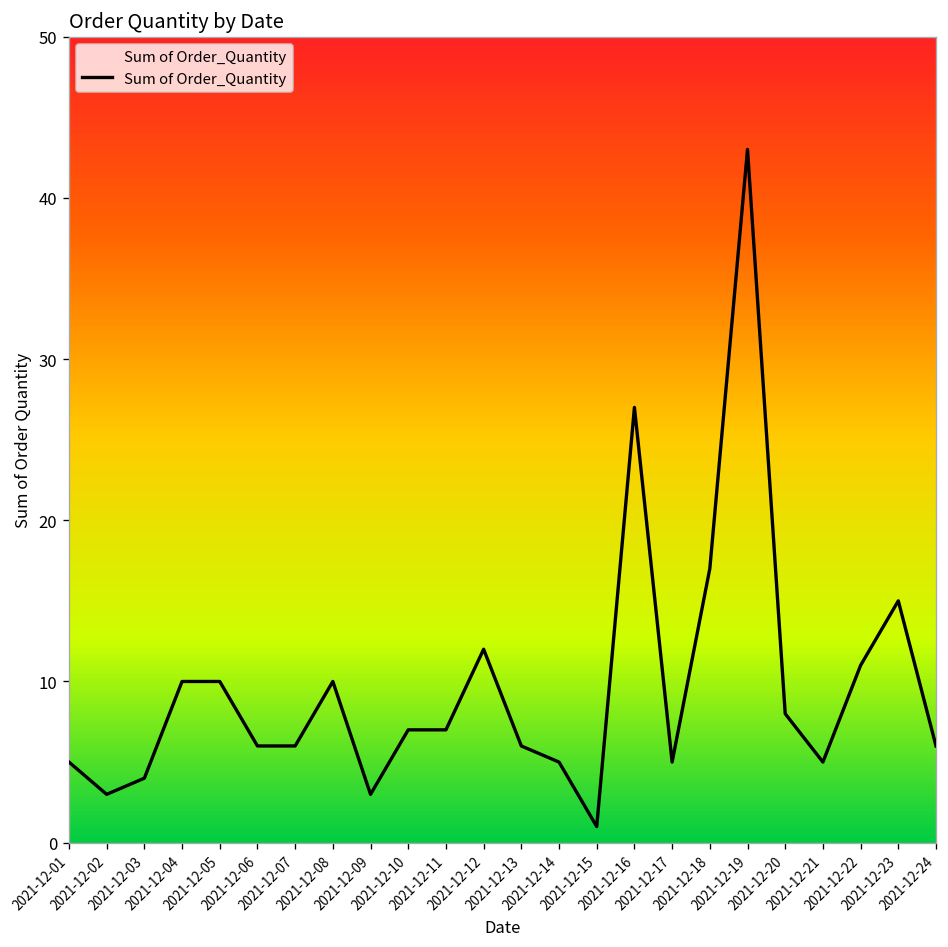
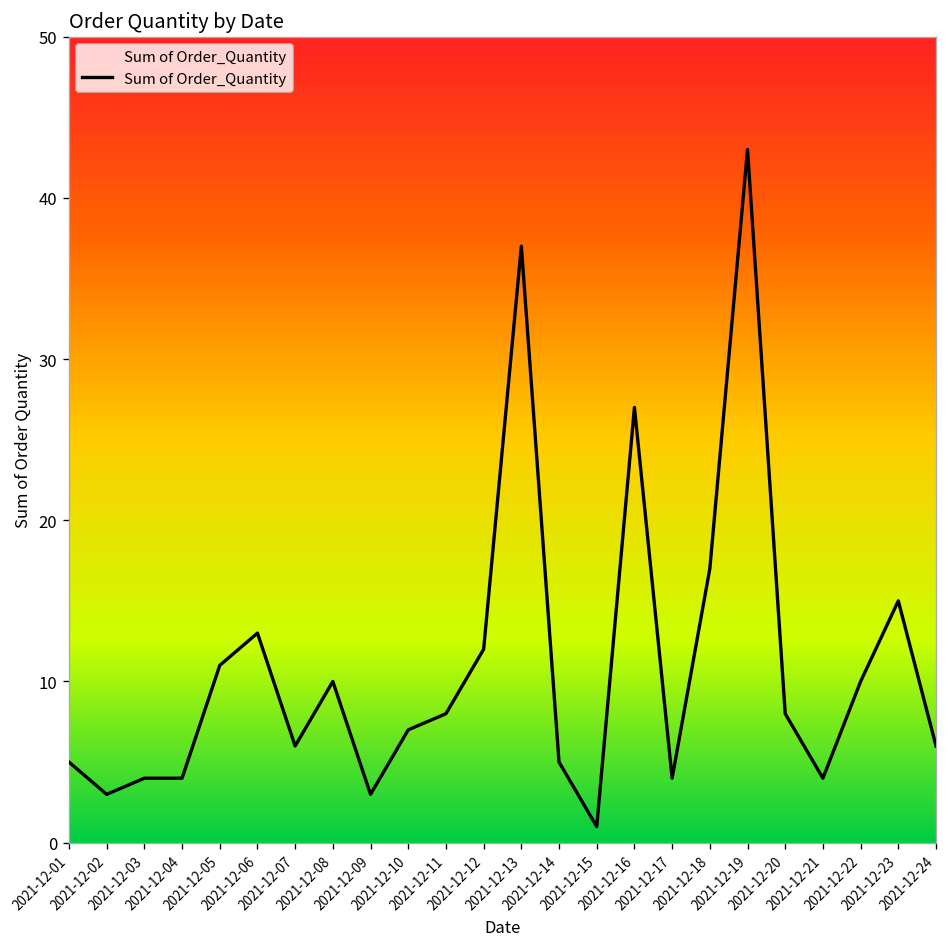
2021-12-04: 10 -> 4
2021-12-05: 10 -> 11
2021-12-06: 6 -> 13
2021-12-11: 7 -> 8
2021-12-13: 6 -> 37
2021-12-17: 5 -> 4
2021-12-21: 5 -> 4
2021-12-22: 11 -> 10
